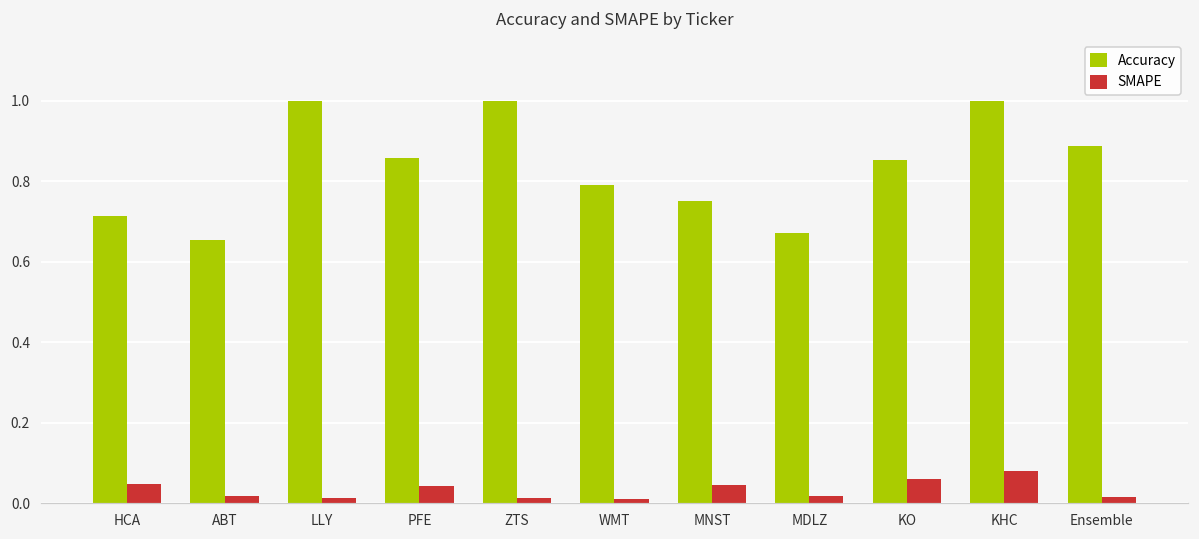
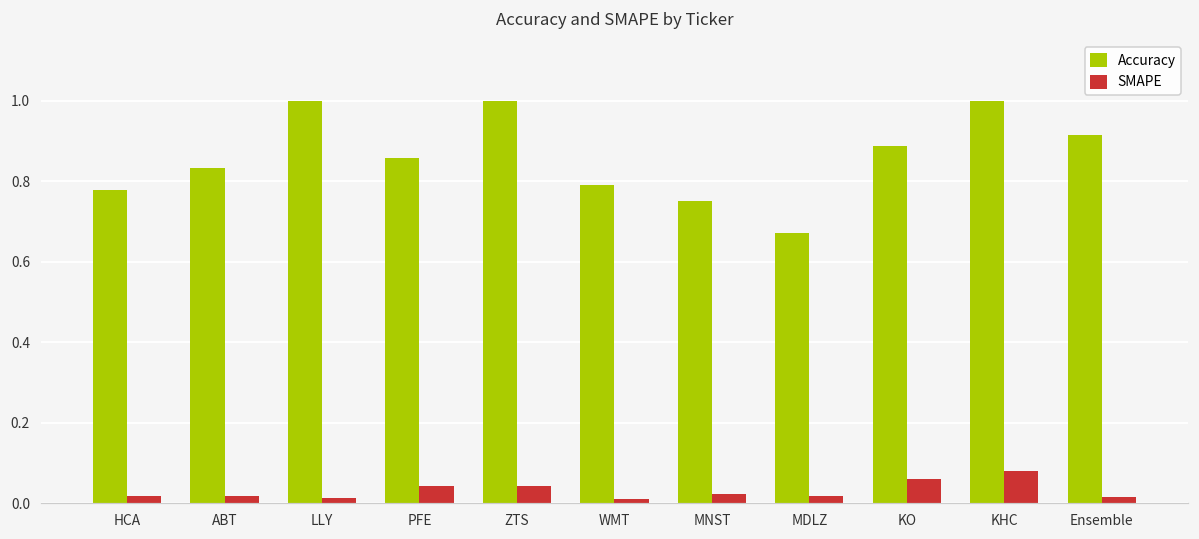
Accuracy, HCA: 0.71 -> 0.78
SMAPE, HCA: 0.05 -> 0.02
Accuracy, ABT: 0.65 -> 0.83
SMAPE, ZTS: 0.01 -> 0.04
SMAPE, MNST: 0.05 -> 0.02
Accuracy, KO: 0.85 -> 0.89
Accuracy, Ensemble: 0.89 -> 0.91
